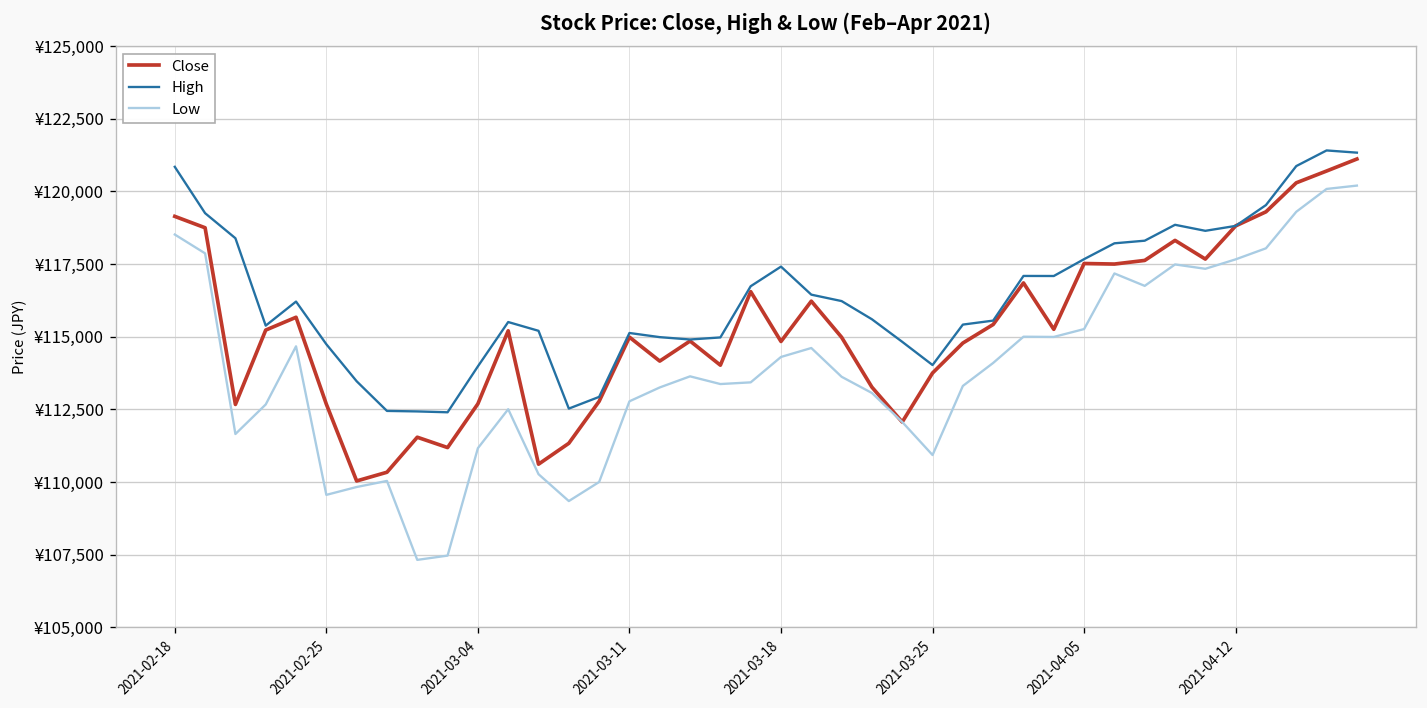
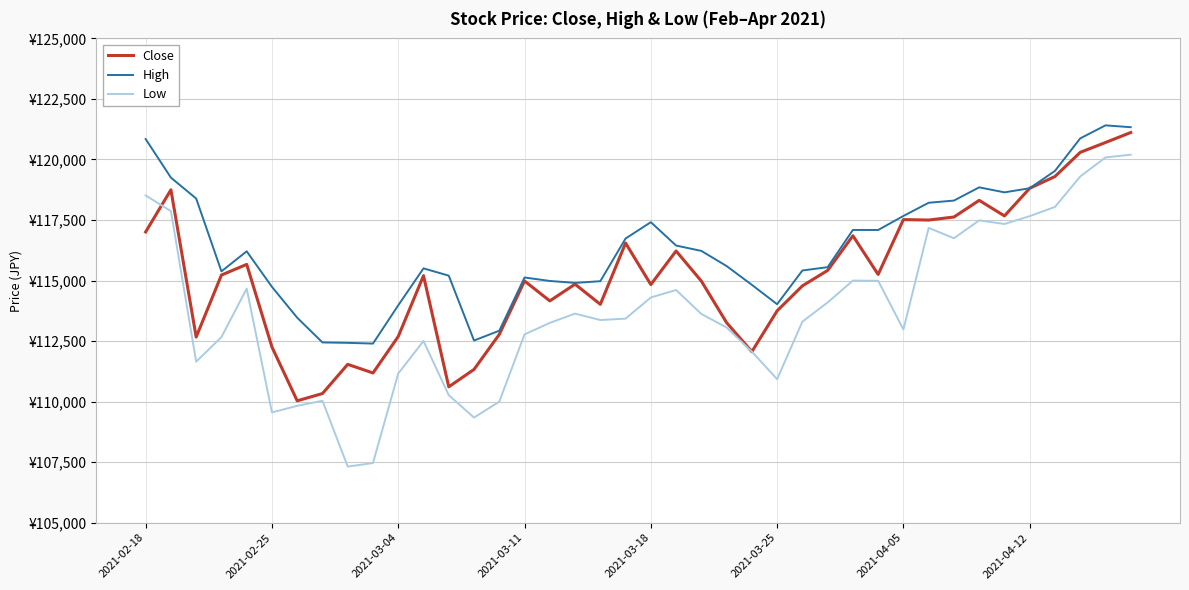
Close, 2021-02-18: ¥119,100 -> ¥117,000
Close, 2021-02-25: ¥112,700 -> ¥112,300
Low, 2021-04-05: ¥115,300 -> ¥113,000
